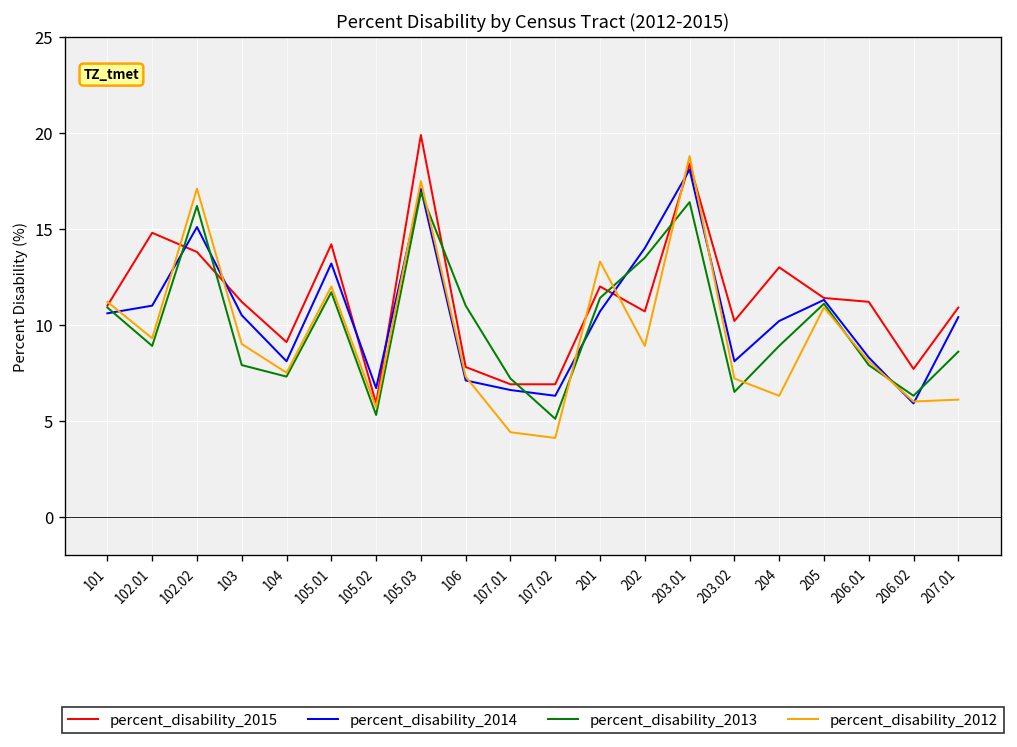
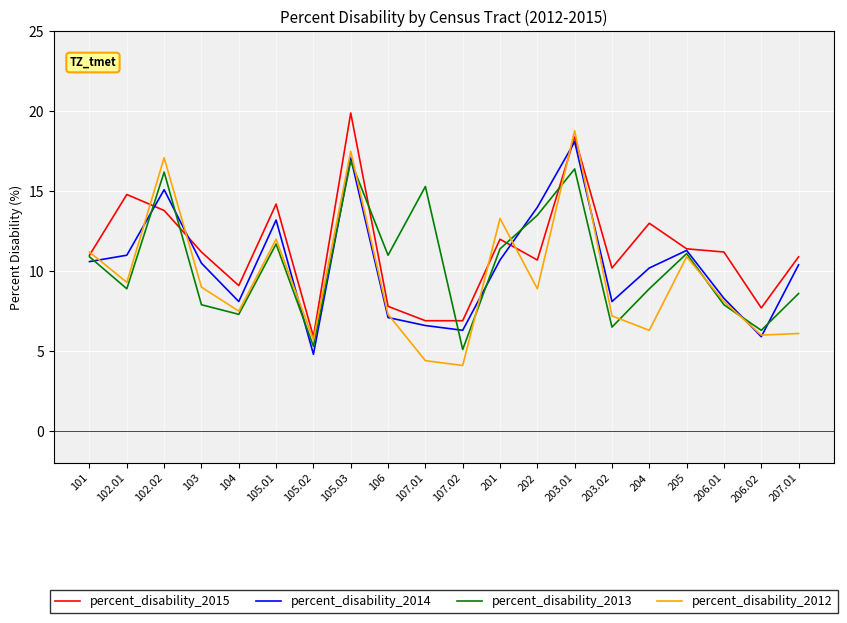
percent_disability_2014, 105.02: 6.7 -> 4.8
percent_disability_2013, 107.01: 7.2 -> 15.3
